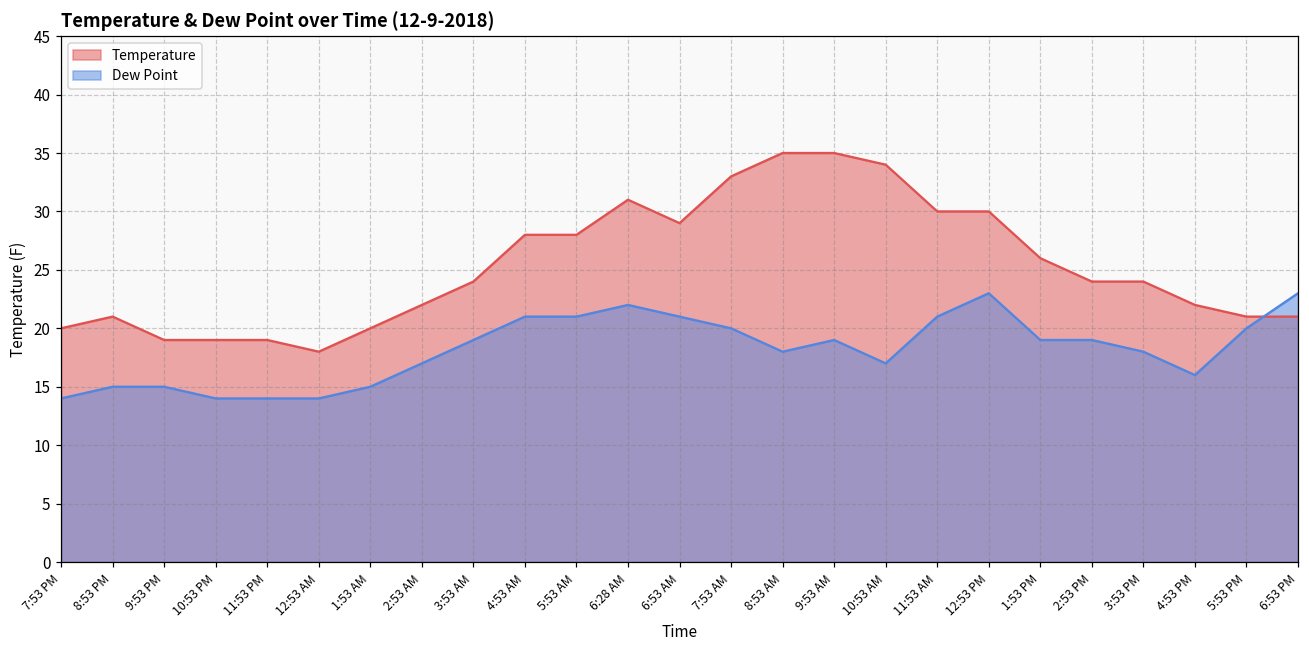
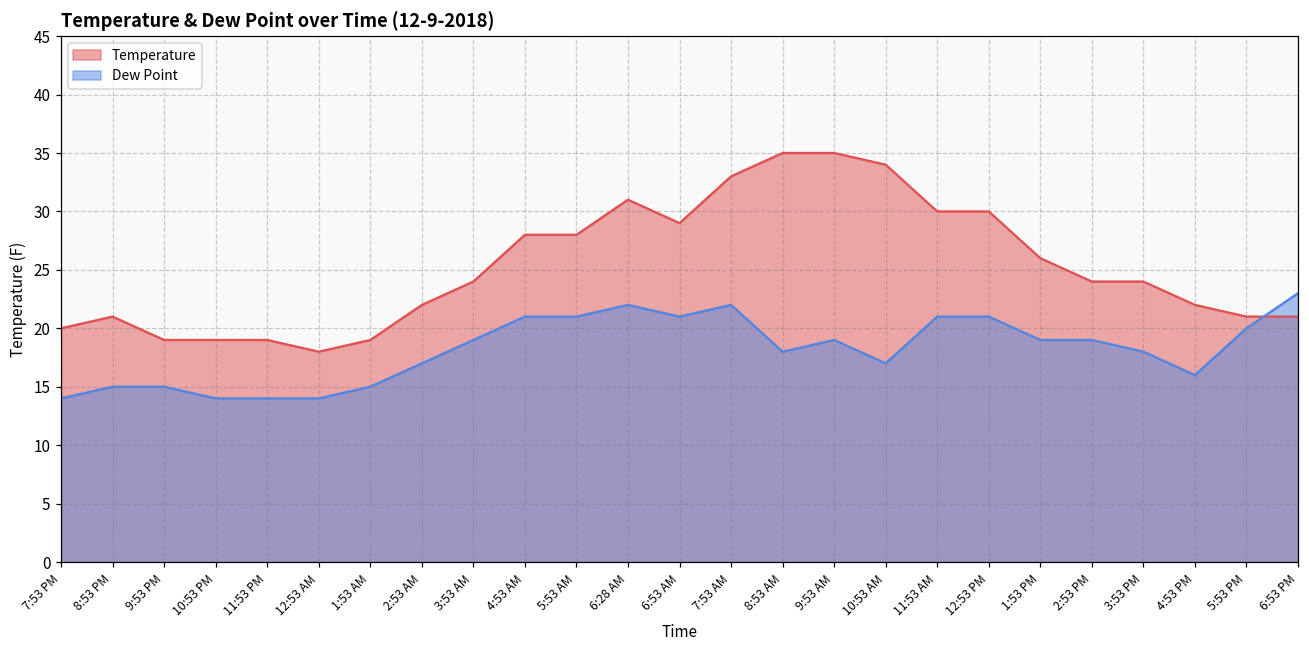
Temperature, 1:53 AM: 20 -> 19
Dew Point, 7:53 AM: 20 -> 22
Dew Point, 12:53 PM: 23 -> 21
